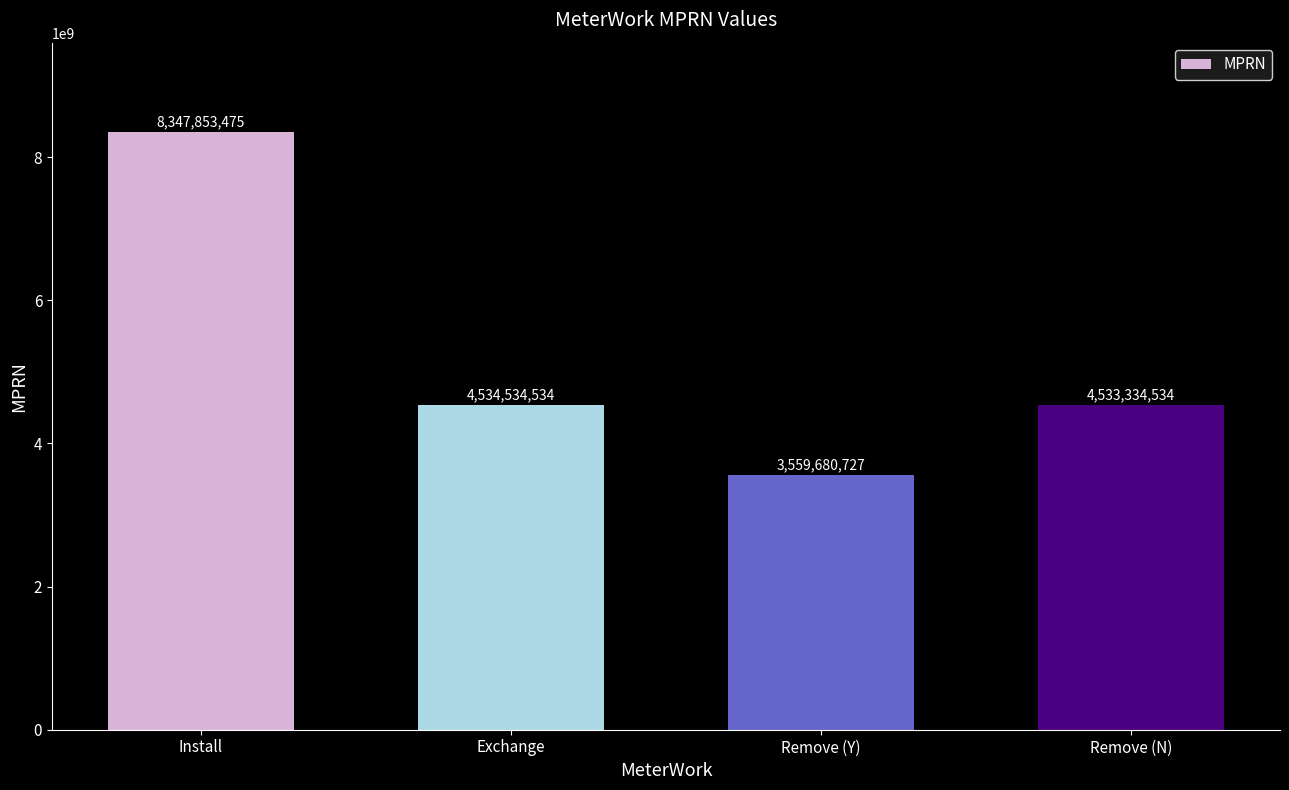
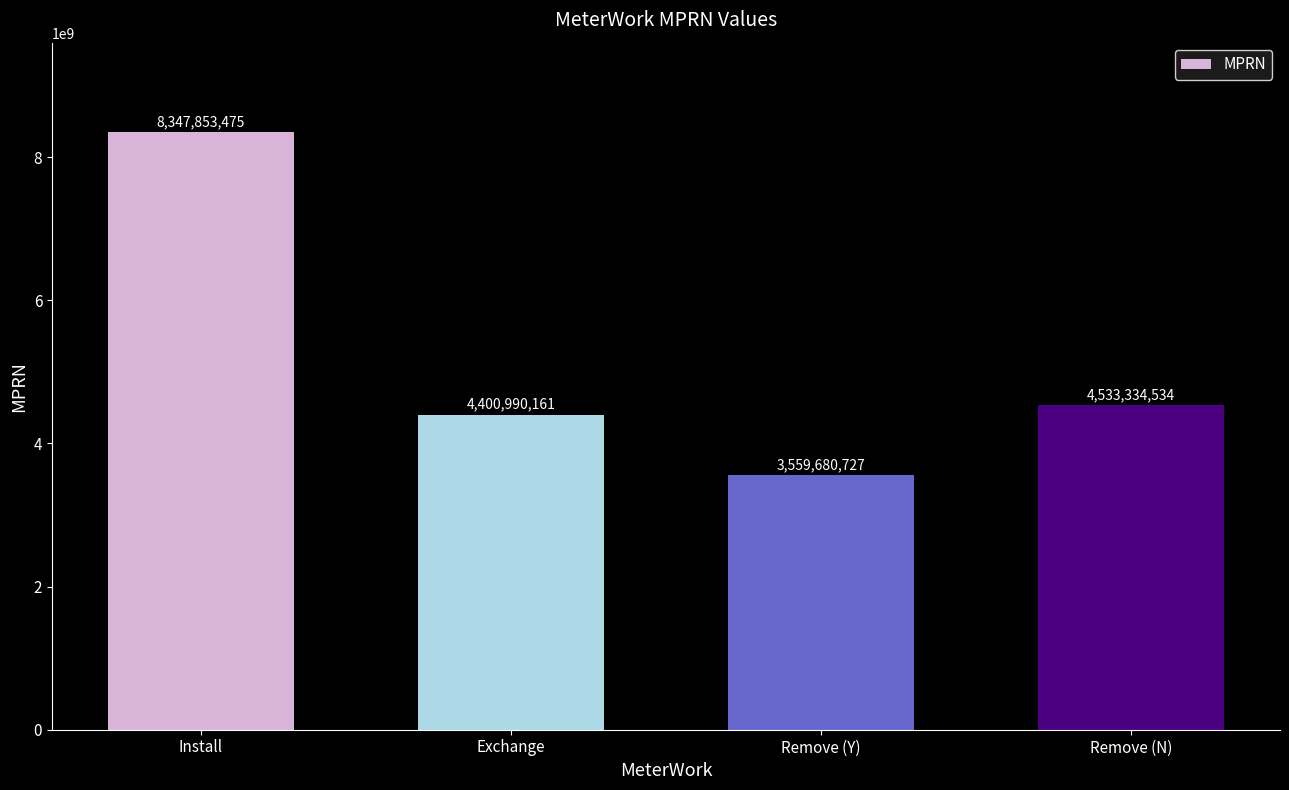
Exchange: 4,534,534,534 -> 4,400,990,161
